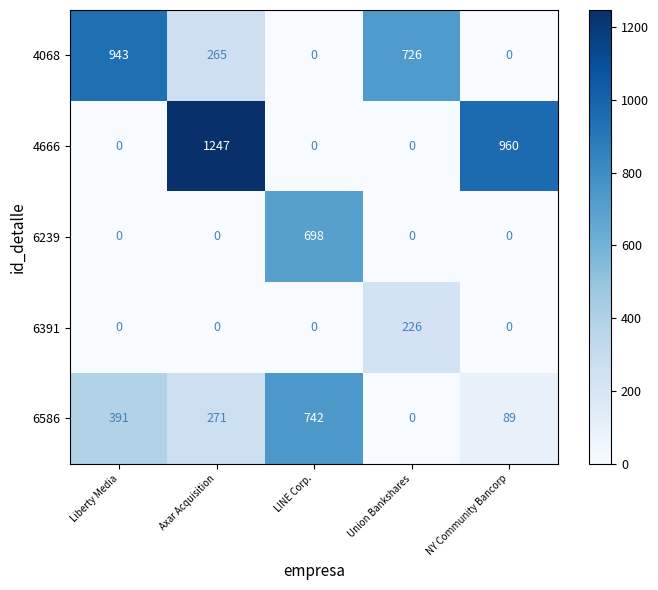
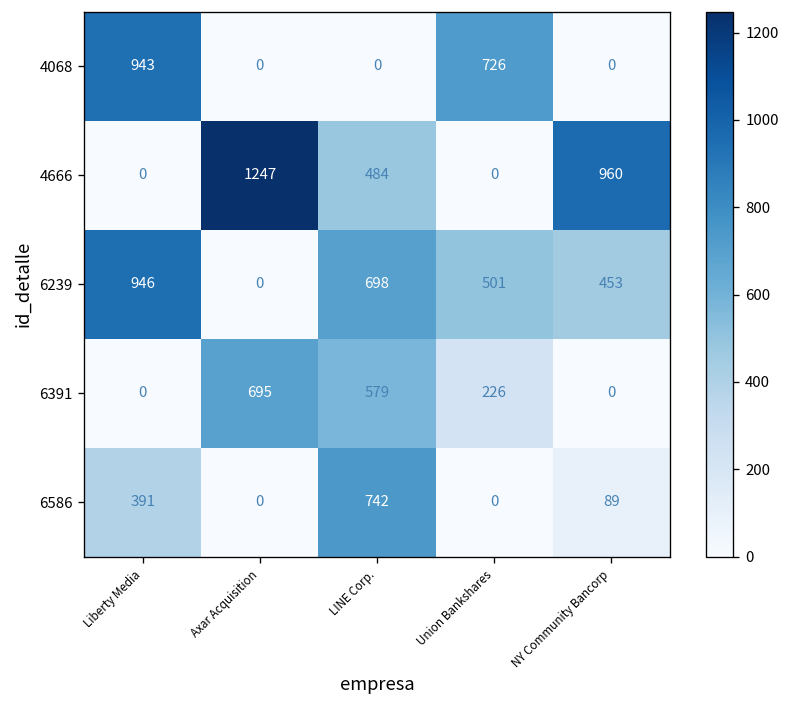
4068, Axar Acquisition: 265 -> 0
4666, LINE Corp.: 0 -> 484
6239, Liberty Media: 0 -> 946
6239, Union Bankshares: 0 -> 501
6239, NY Community Bancorp: 0 -> 453
6391, Axar Acquisition: 0 -> 695
6391, LINE Corp.: 0 -> 579
6586, Axar Acquisition: 271 -> 0
